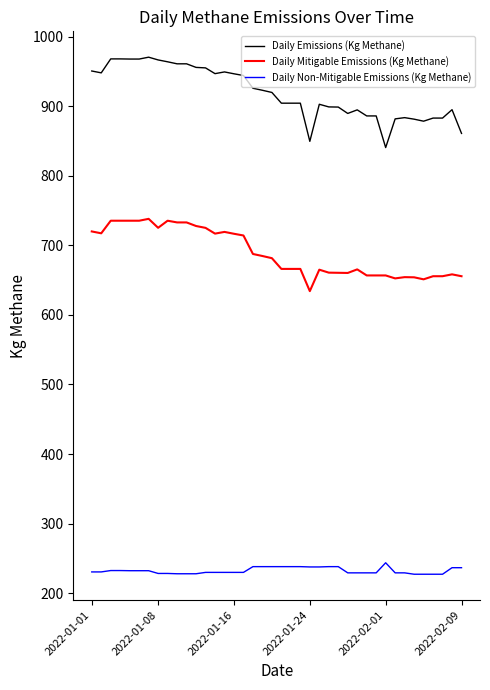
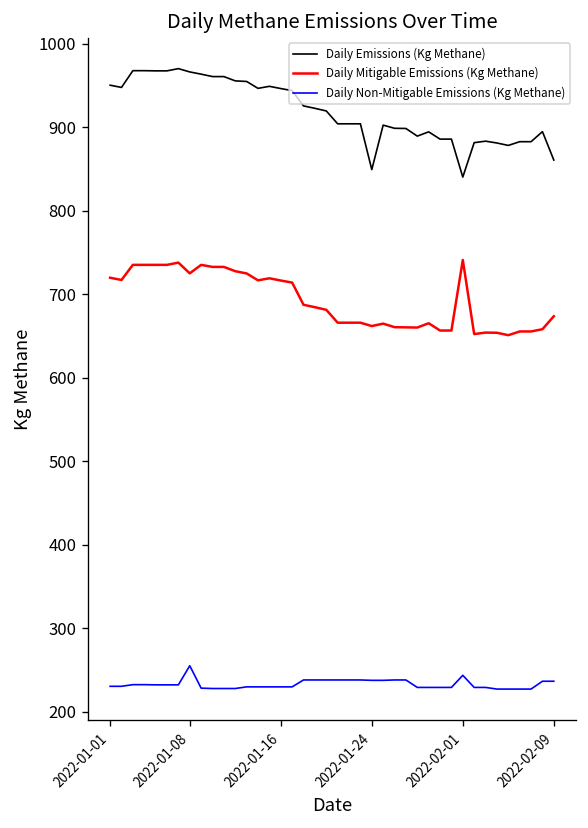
Daily Non-Mitigable Emissions (Kg Methane), 2022-01-08: 230 -> 260
Daily Mitigable Emissions (Kg Methane), 2022-01-24: 630 -> 660
Daily Mitigable Emissions (Kg Methane), 2022-02-01: 660 -> 740
Daily Mitigable Emissions (Kg Methane), 2022-02-09: 660 -> 670
